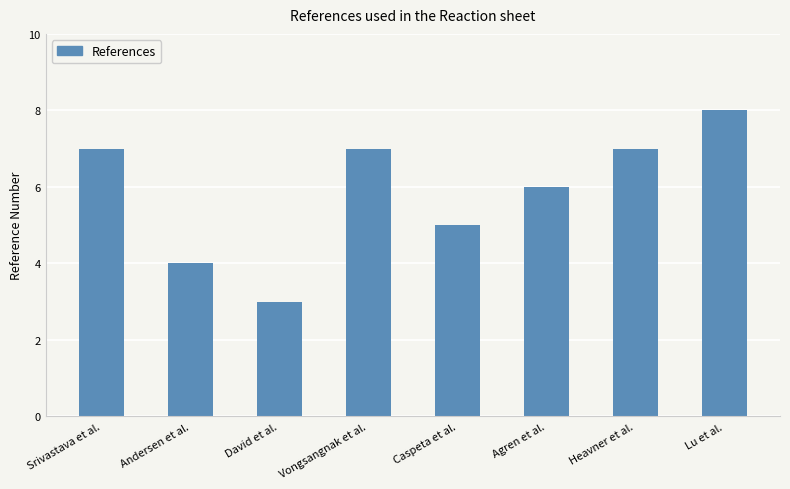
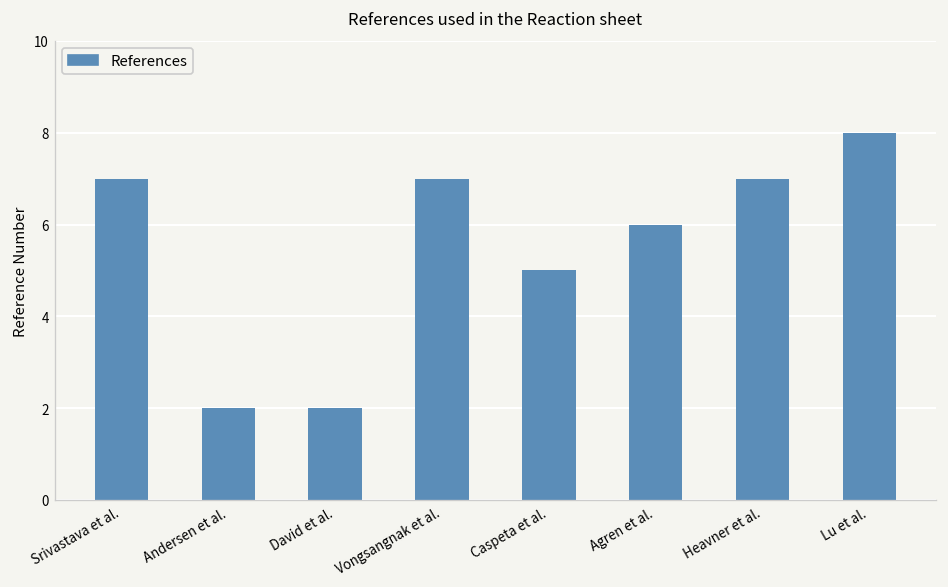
Andersen et al.: 4 -> 2
David et al.: 3 -> 2
